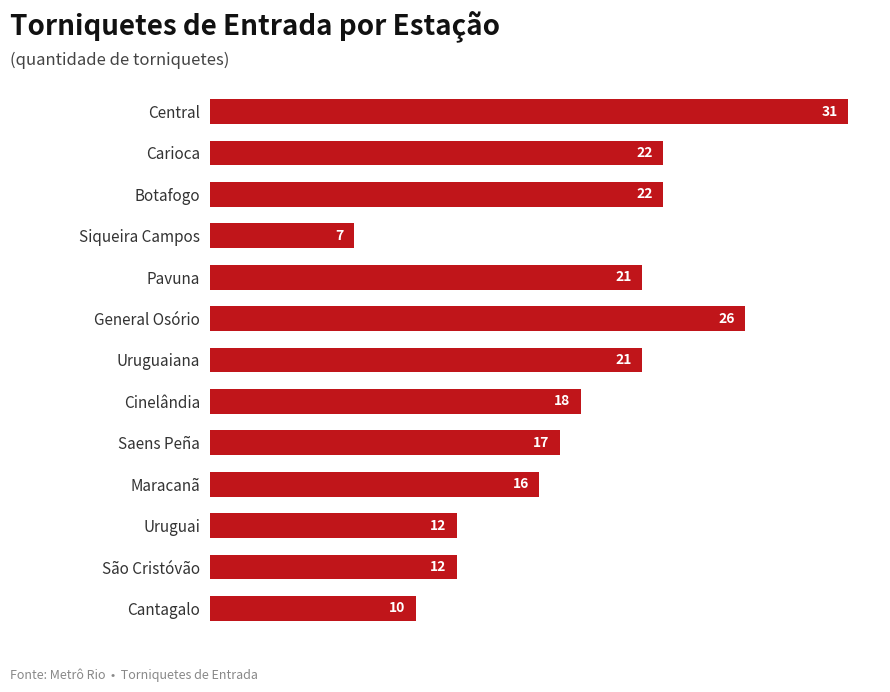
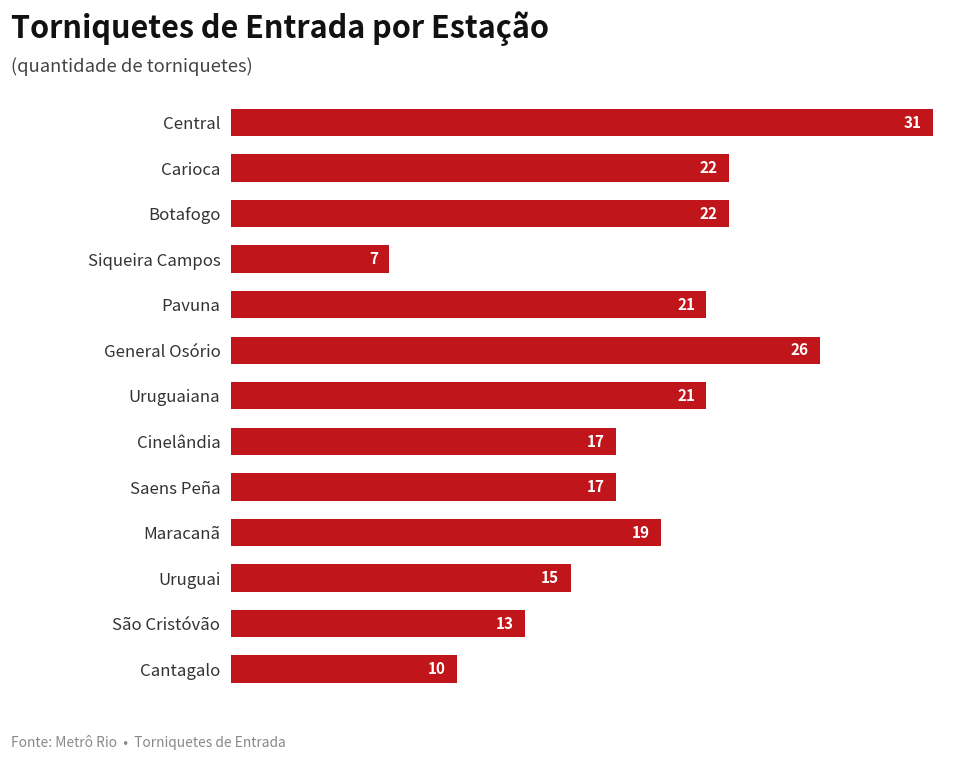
Cinelândia: 18 -> 17
Maracanã: 16 -> 19
Uruguai: 12 -> 15
São Cristóvão: 12 -> 13
